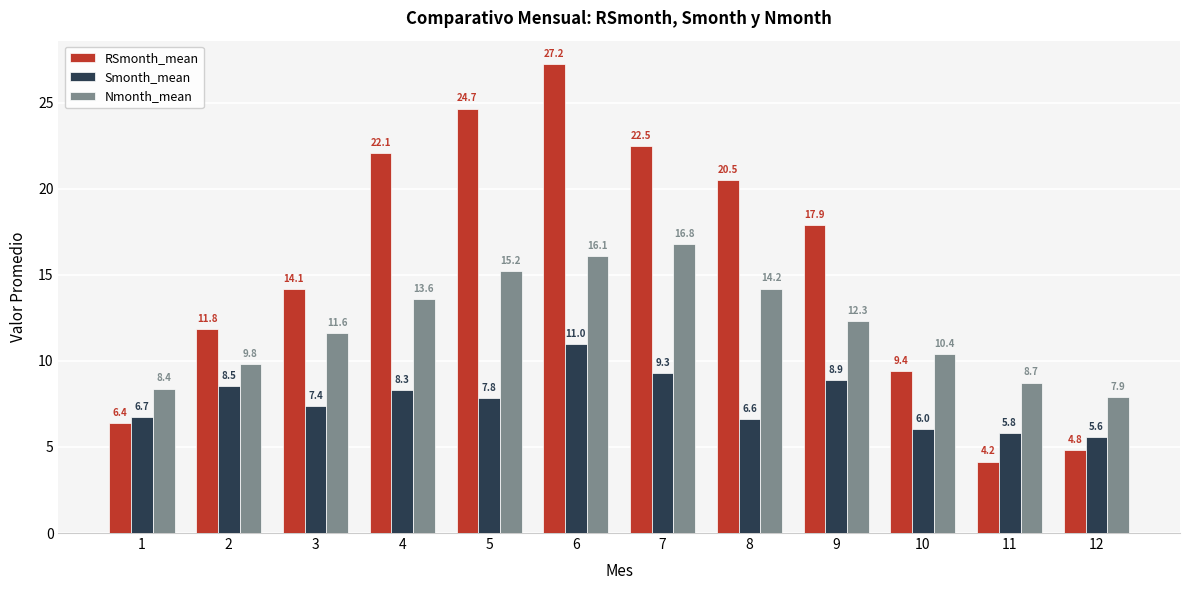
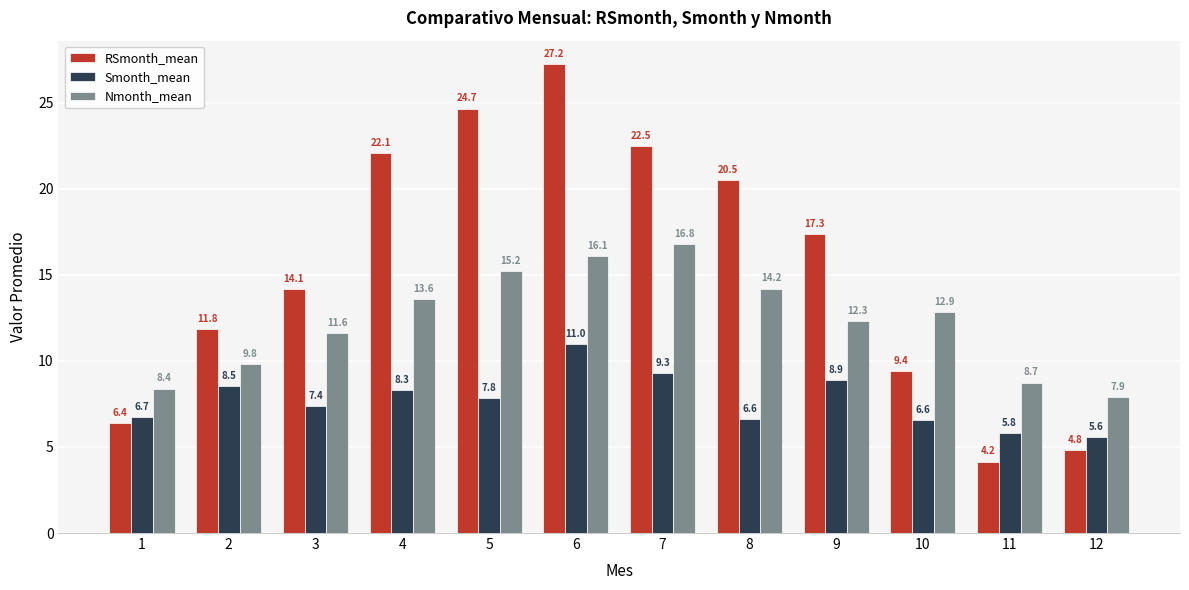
RSmonth_mean, 9: 17.9 -> 17.3
Smonth_mean, 10: 6.0 -> 6.6
Nmonth_mean, 10: 10.4 -> 12.9
